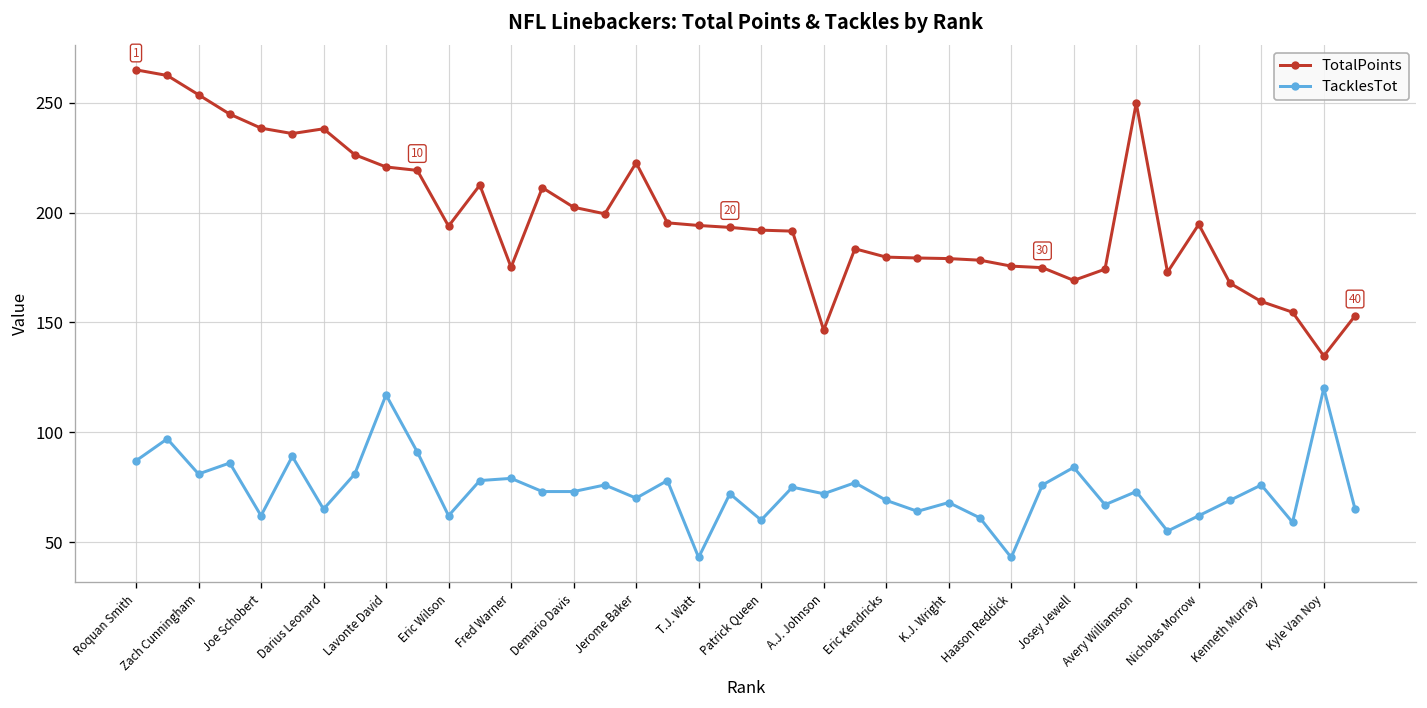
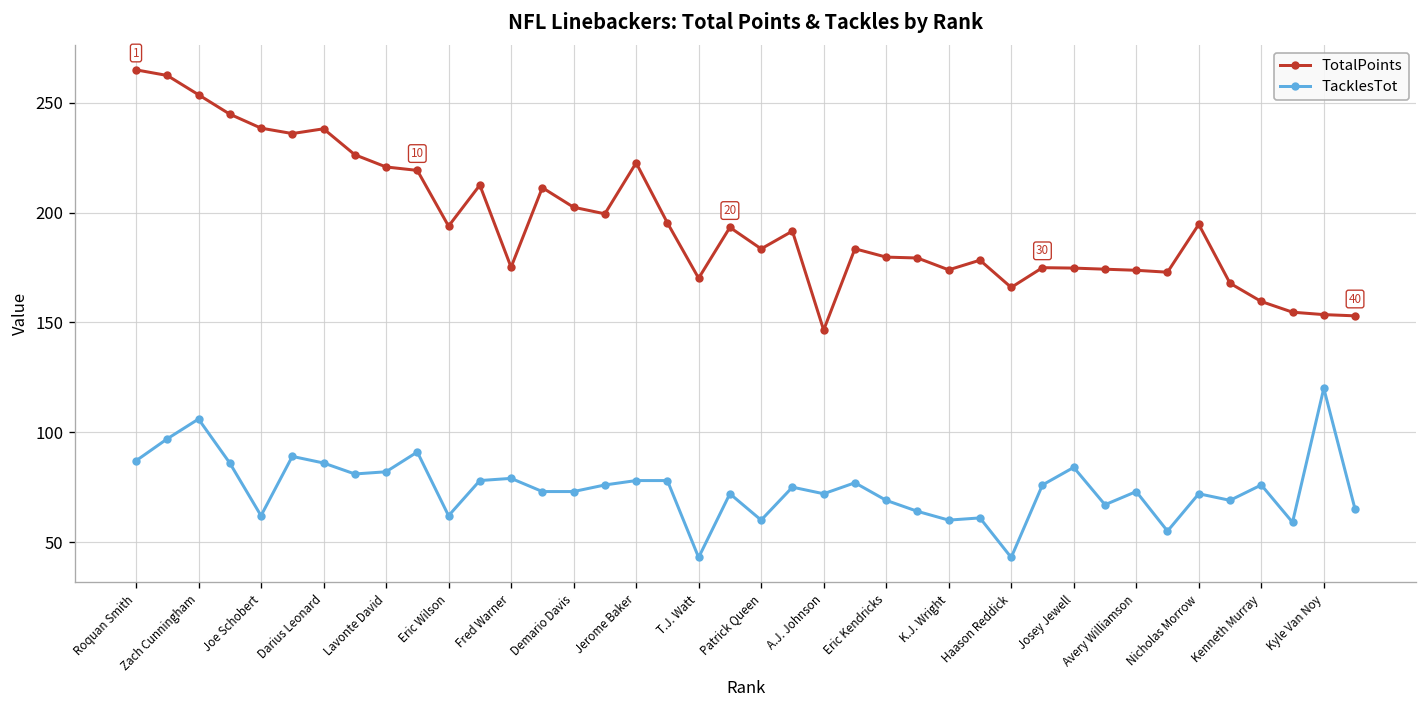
TacklesTot, Zach Cunningham: 81 -> 106
TacklesTot, Darius Leonard: 65 -> 86
TacklesTot, Lavonte David: 117 -> 82
TacklesTot, Jerome Baker: 70 -> 78
TotalPoints, T.J. Watt: 194 -> 170
TotalPoints, Patrick Queen: 192 -> 183
TotalPoints, K.J. Wright: 179 -> 174
TacklesTot, K.J. Wright: 68 -> 60
TotalPoints, Haason Reddick: 176 -> 166
TotalPoints, Josey Jewell: 169 -> 175
TotalPoints, Avery Williamson: 250 -> 174
TacklesTot, Nicholas Morrow: 62 -> 72
TotalPoints, Kyle Van Noy: 135 -> 154
